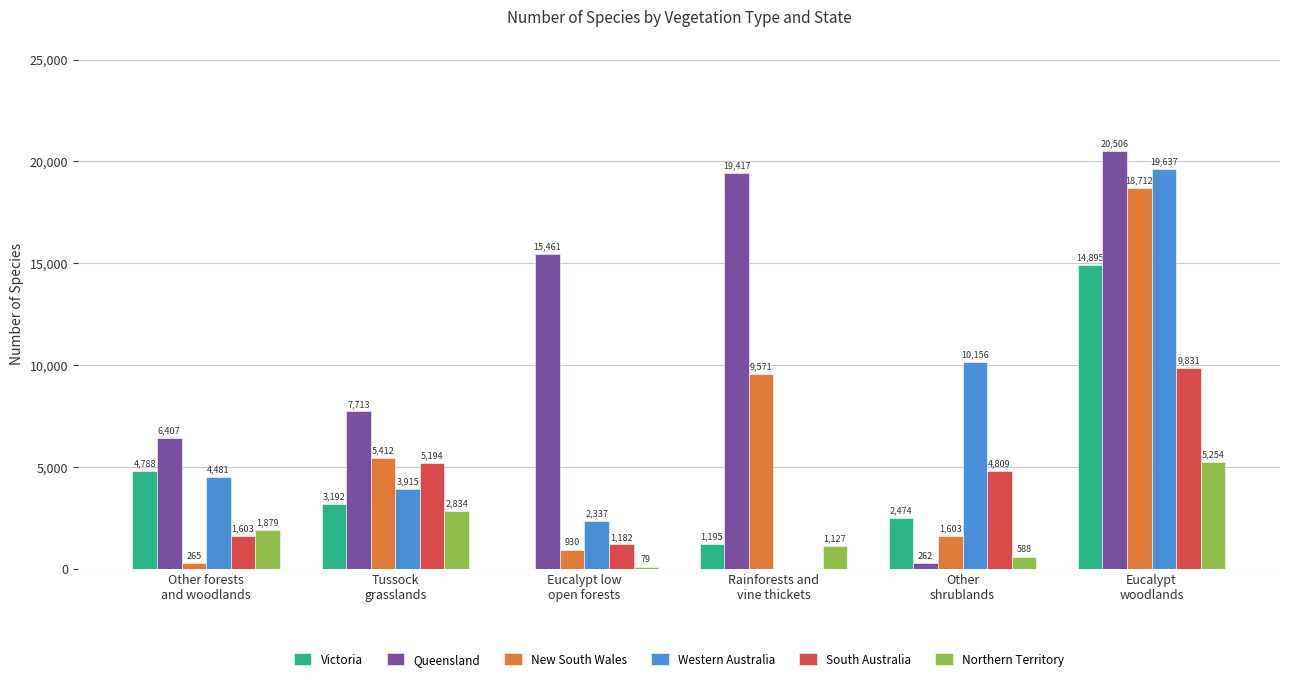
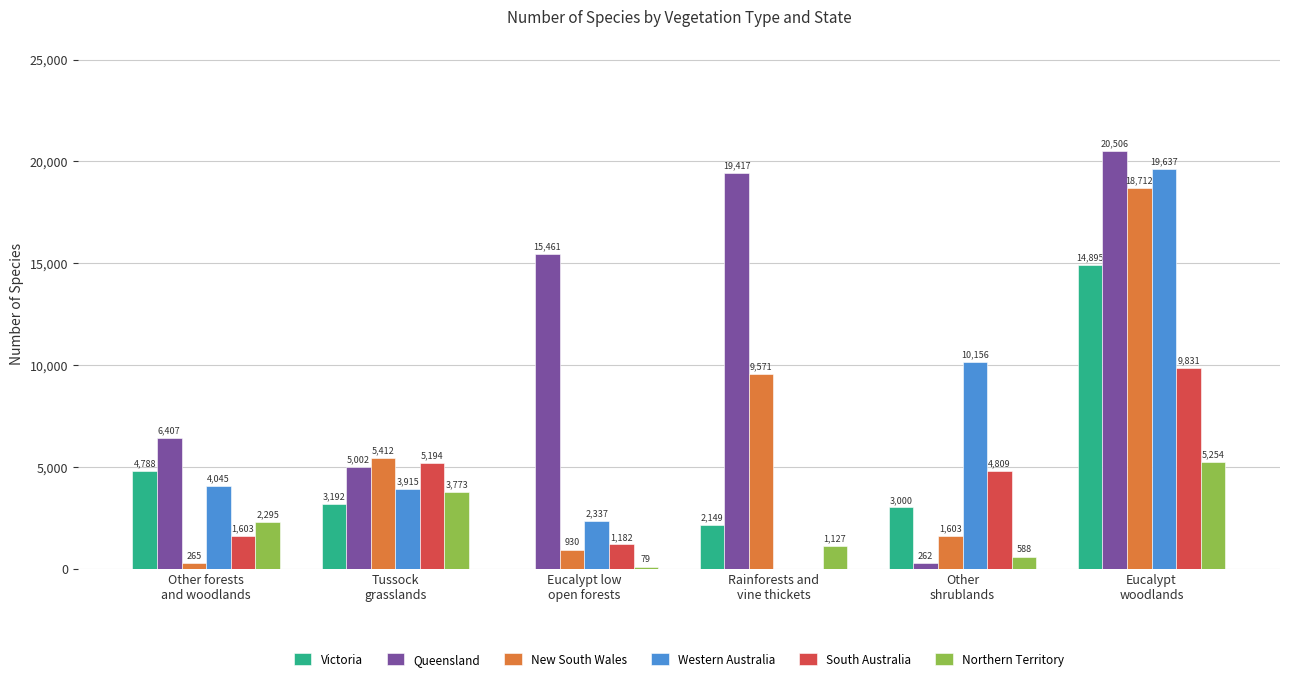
Western Australia, Other forests and woodlands: 4,481 -> 4,045
Northern Territory, Other forests and woodlands: 1,879 -> 2,295
Queensland, Tussock grasslands: 7,713 -> 5,002
Northern Territory, Tussock grasslands: 2,834 -> 3,773
Victoria, Rainforests and vine thickets: 1,195 -> 2,149
Victoria, Other shrublands: 2,474 -> 3,000
